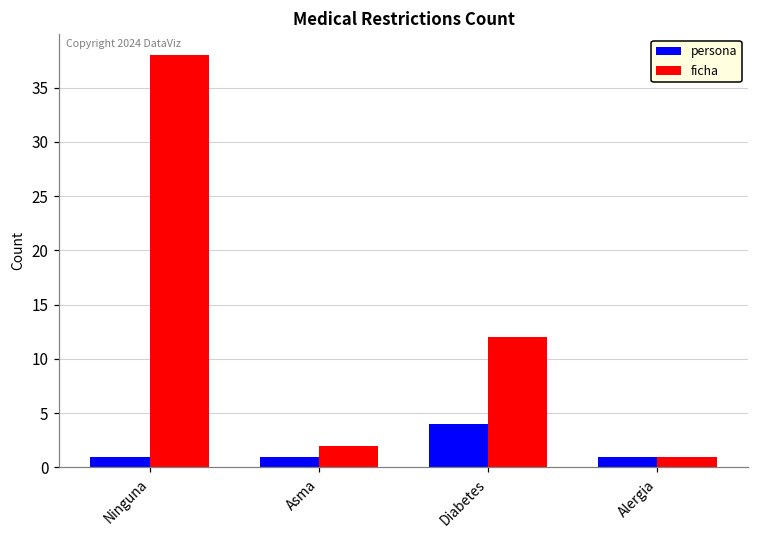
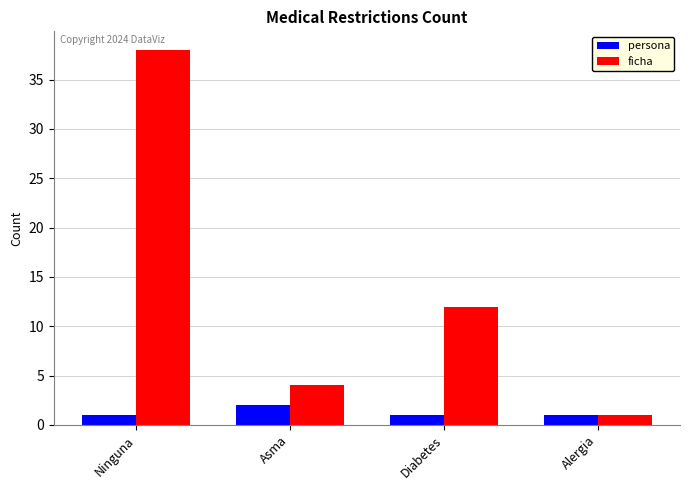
persona, Asma: 1 -> 2
ficha, Asma: 2 -> 4
persona, Diabetes: 4 -> 1
